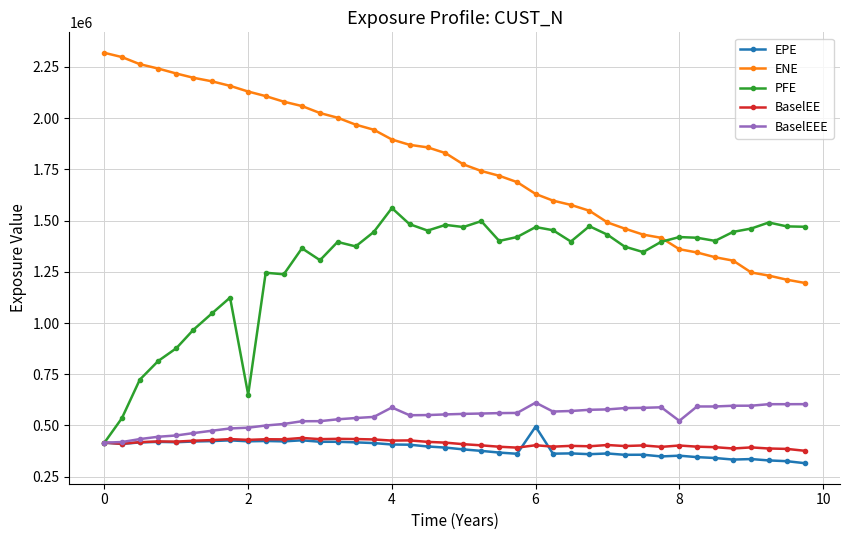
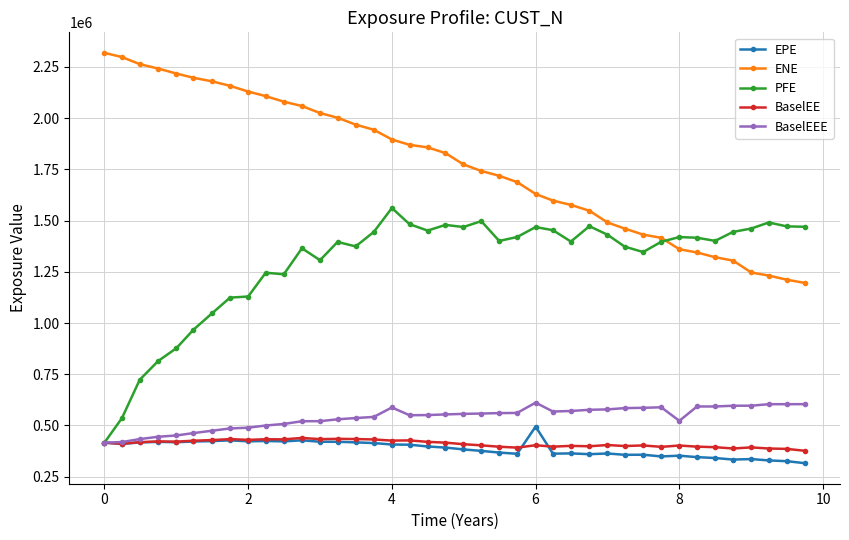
PFE, 2: 650000 -> 1130000
